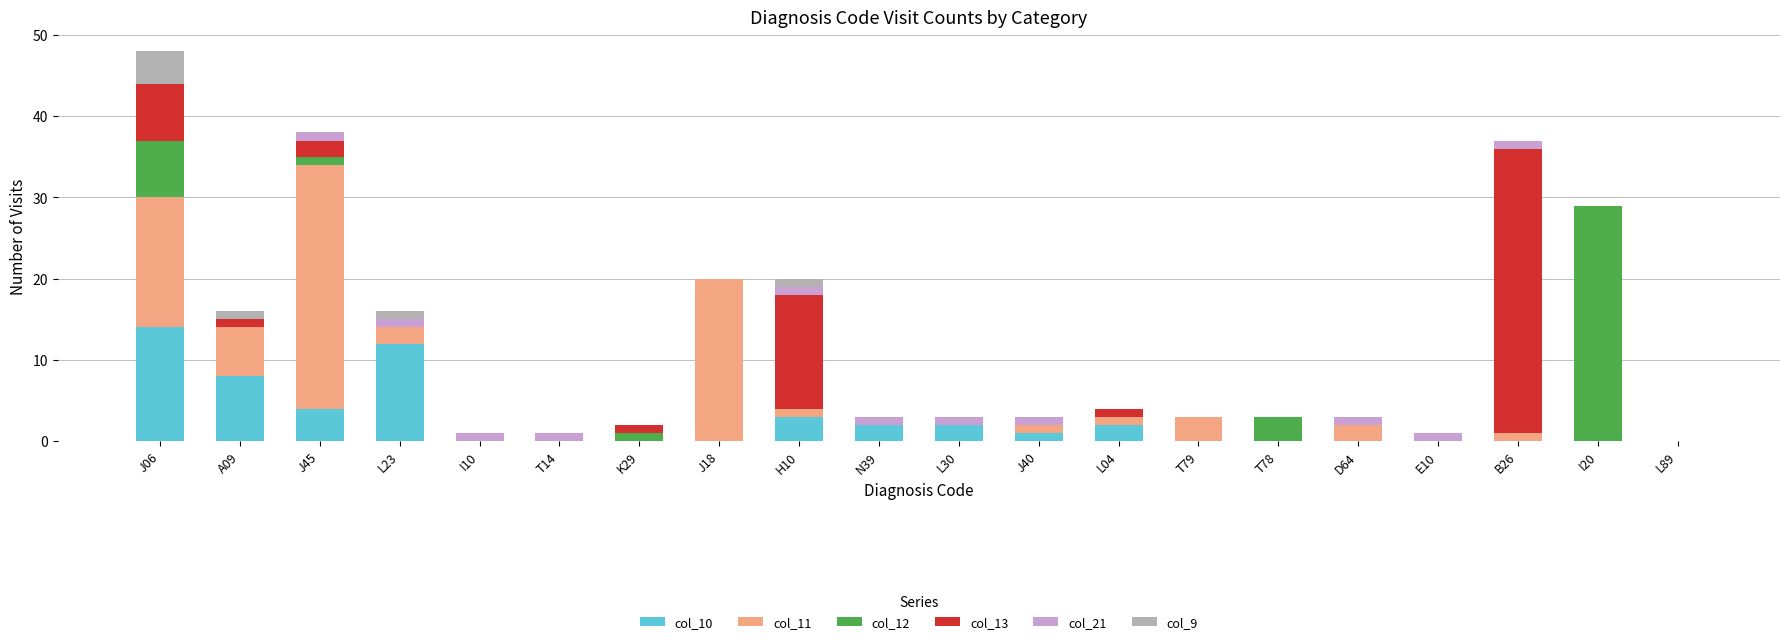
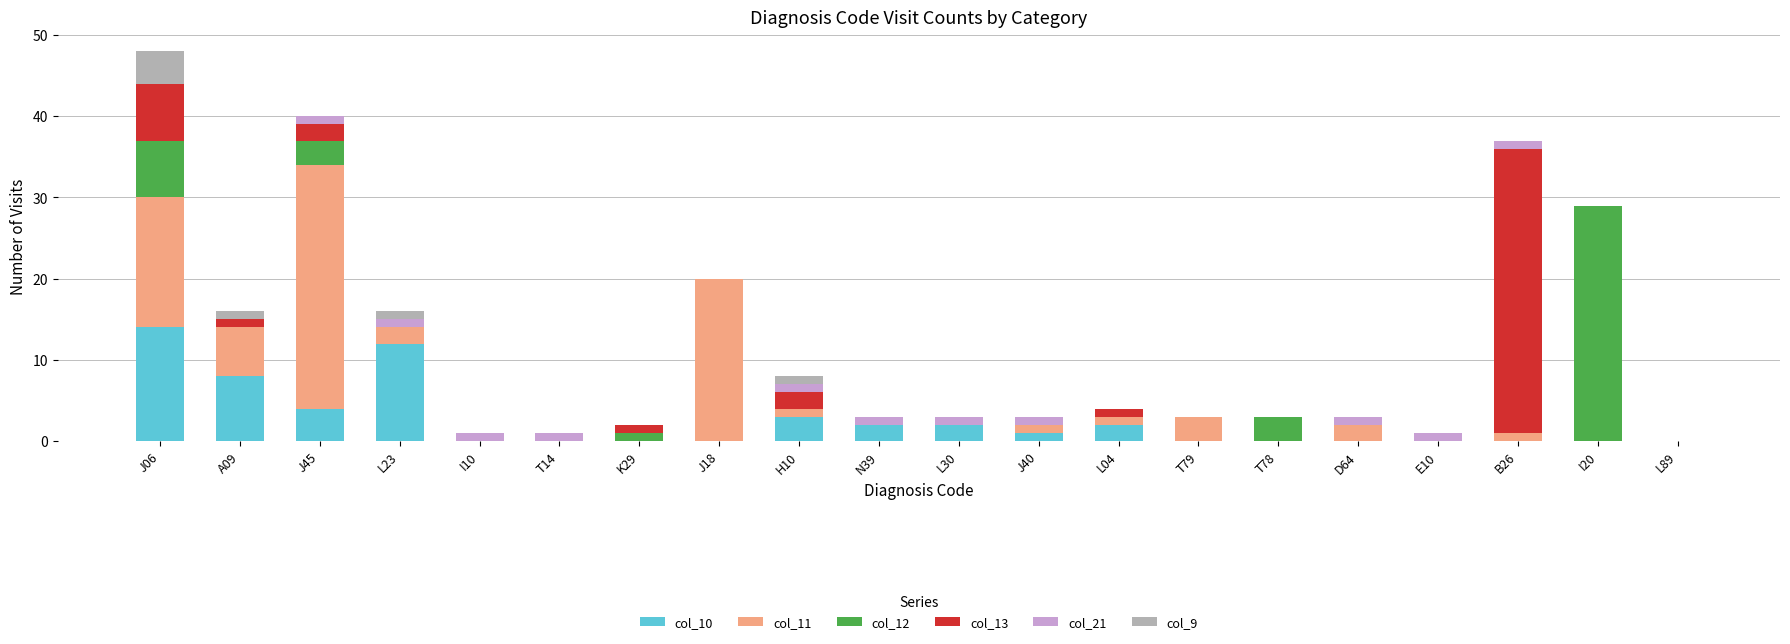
col_12, J45: 1 -> 3
col_13, H10: 14 -> 2
